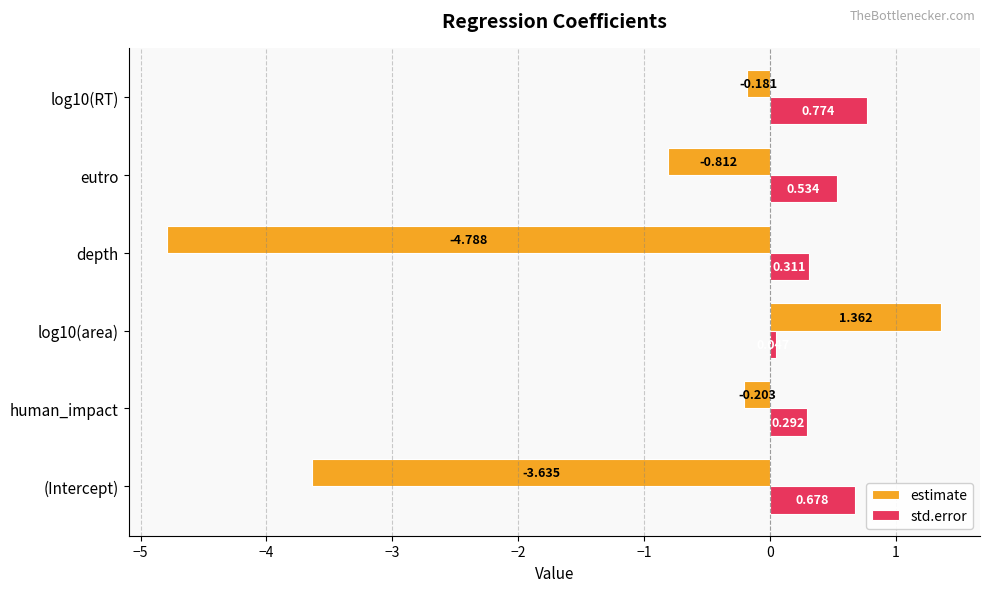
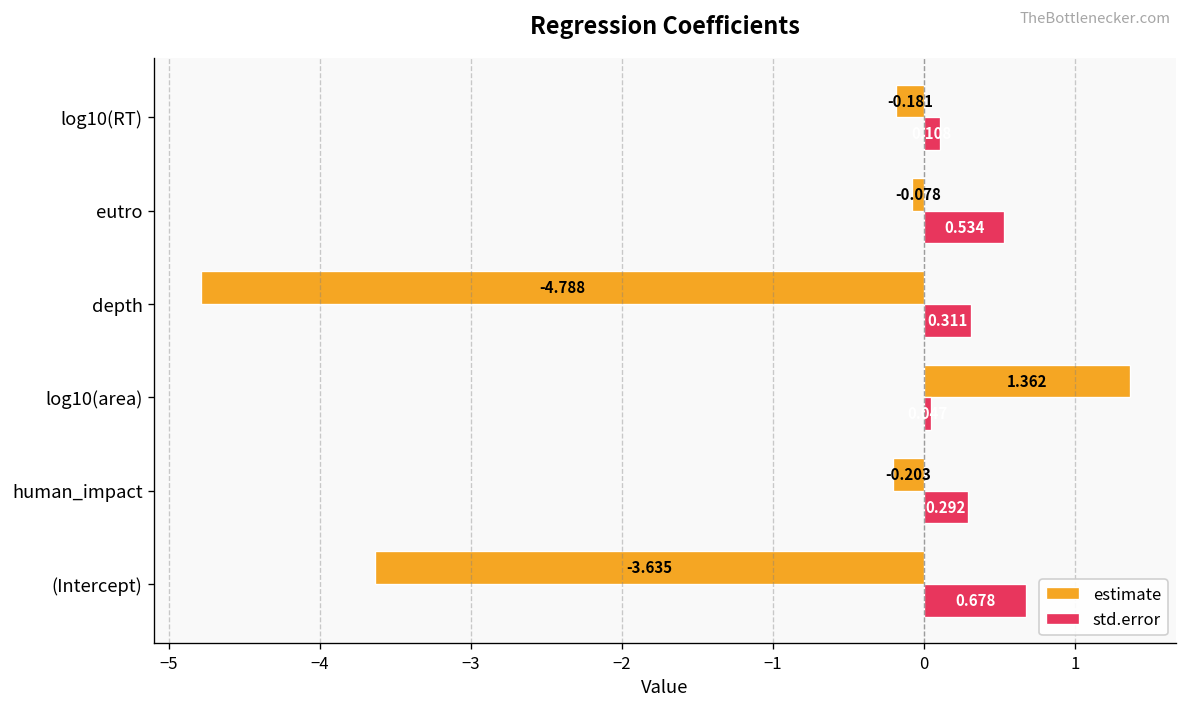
std.error, log10(RT): 0.77 -> 0.11
estimate, eutro: -0.812 -> -0.078
